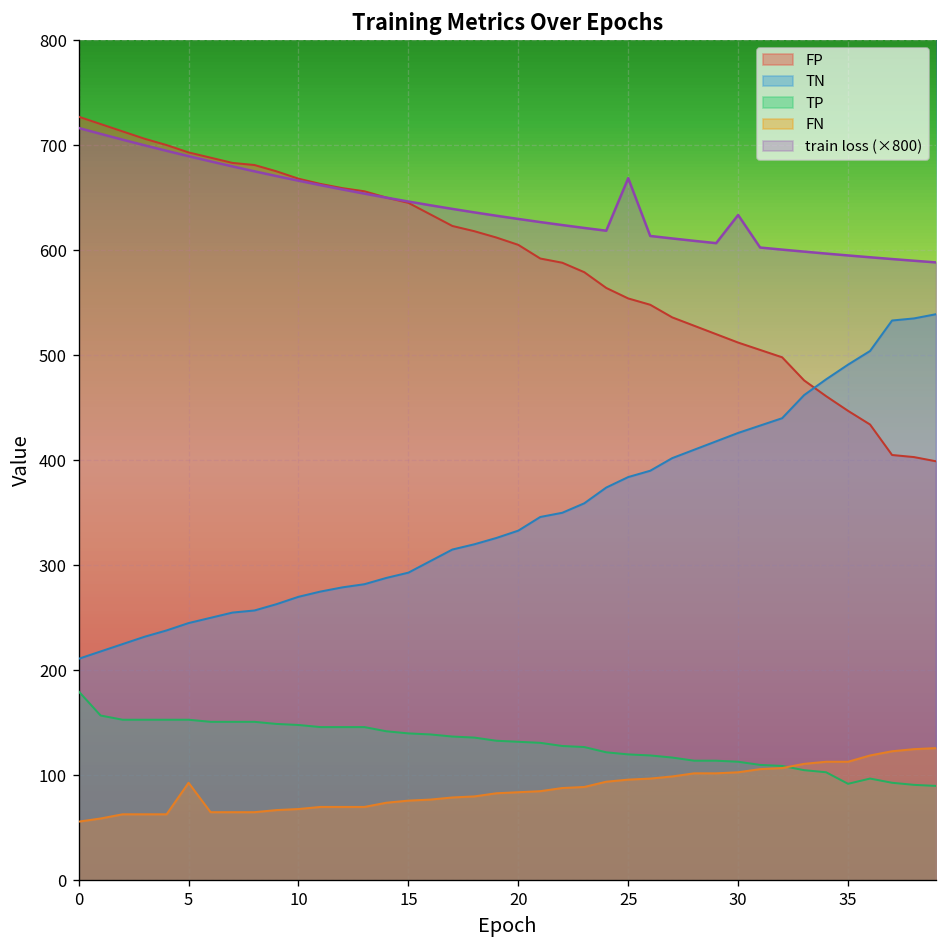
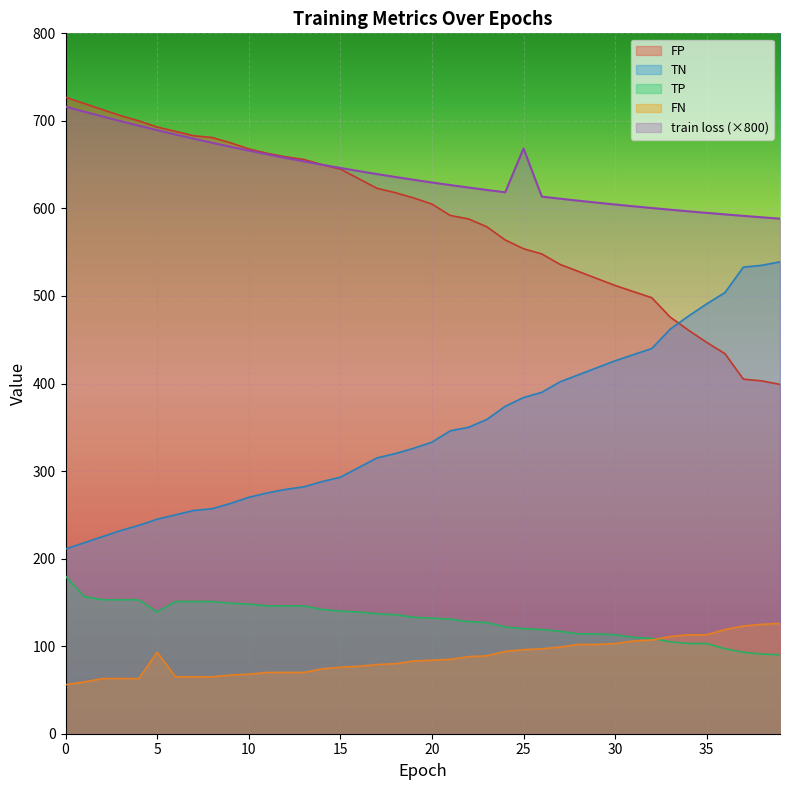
TP, 5: 150 -> 140
train loss (×800), 30: 630 -> 600
TP, 35: 90 -> 100
